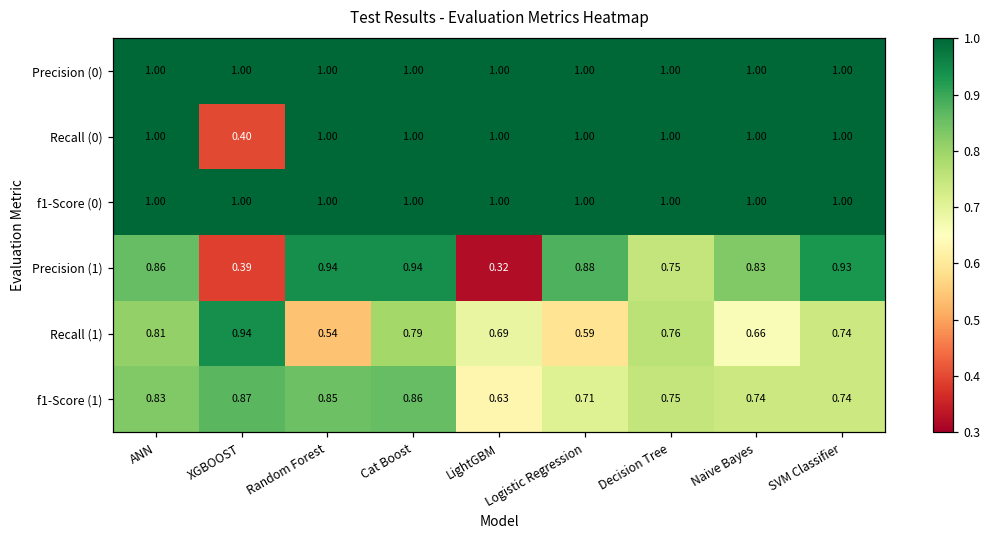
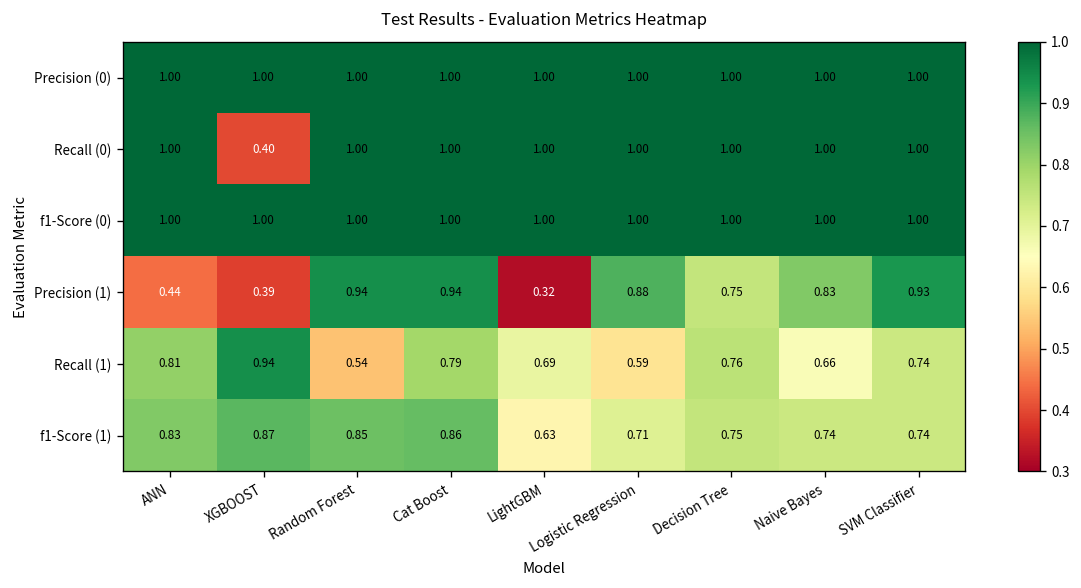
Precision (1), ANN: 0.86 -> 0.44
